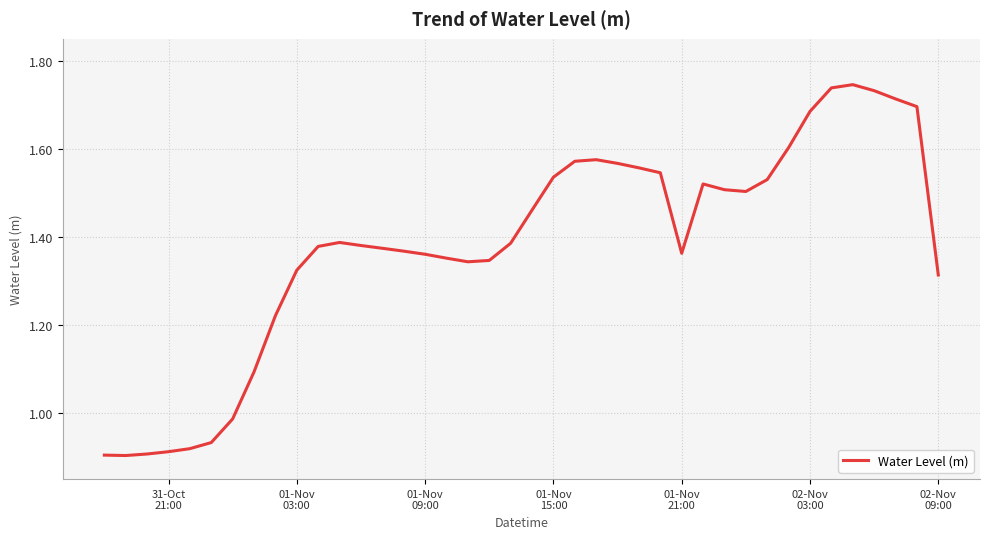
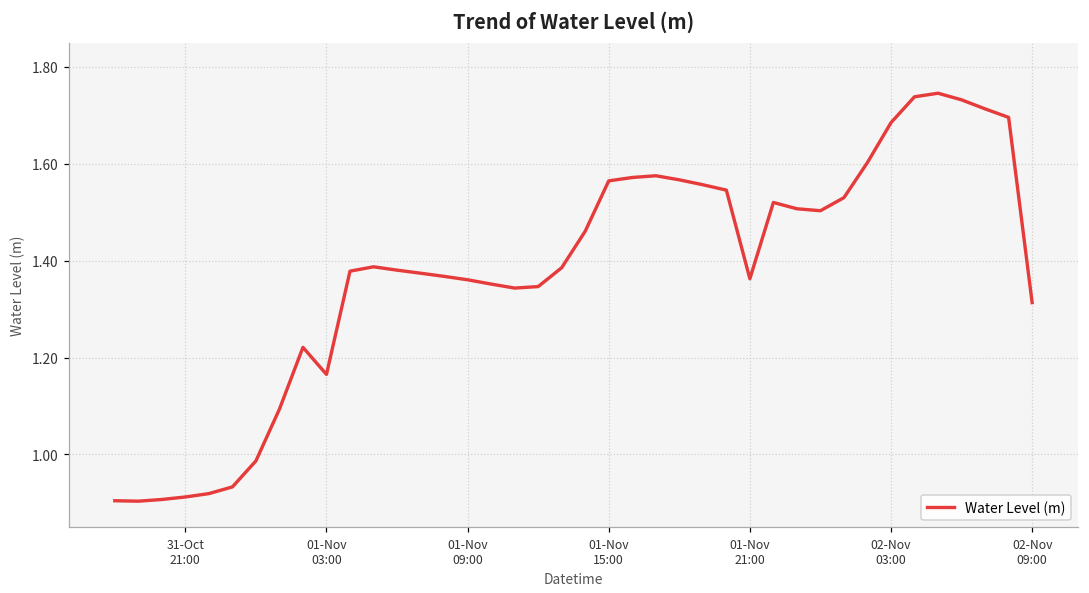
01-Nov 03:00: 1.32 -> 1.17
01-Nov 15:00: 1.54 -> 1.56
